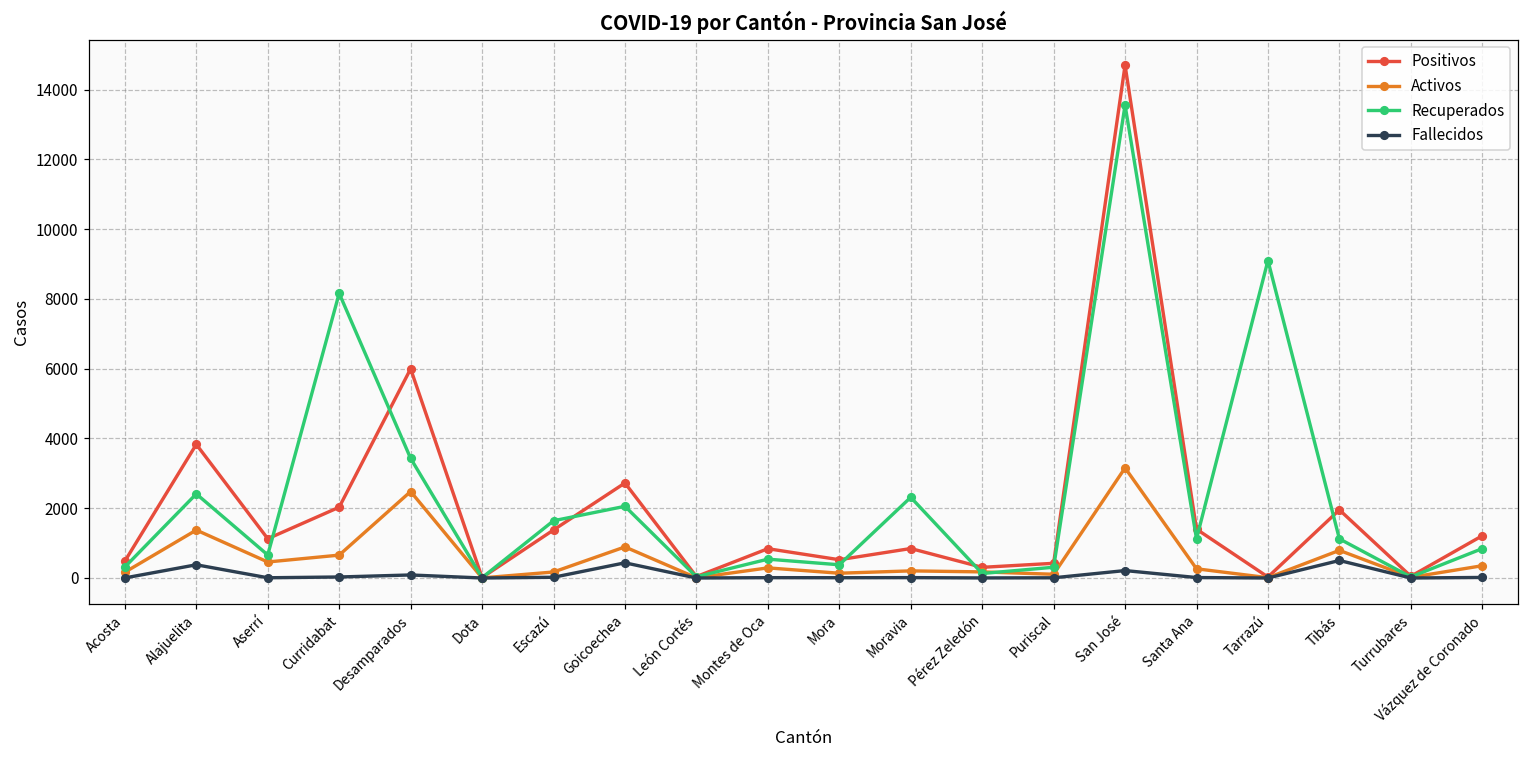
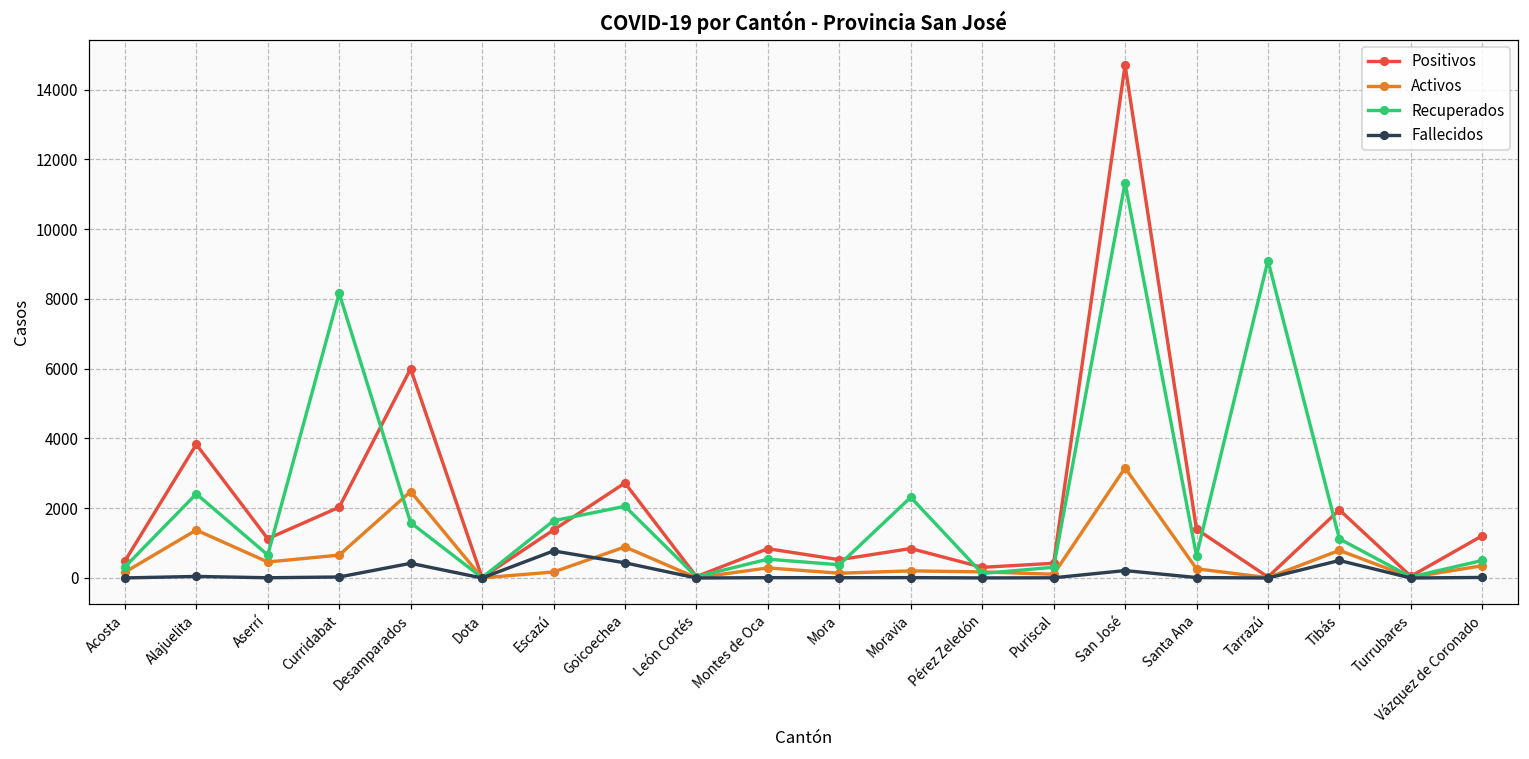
Fallecidos, Alajuelita: 400 -> 0
Recuperados, Desamparados: 3400 -> 1600
Fallecidos, Desamparados: 100 -> 400
Fallecidos, Escazú: 0 -> 800
Recuperados, San José: 13600 -> 11300
Recuperados, Santa Ana: 1100 -> 600
Recuperados, Vázquez de Coronado: 800 -> 500
